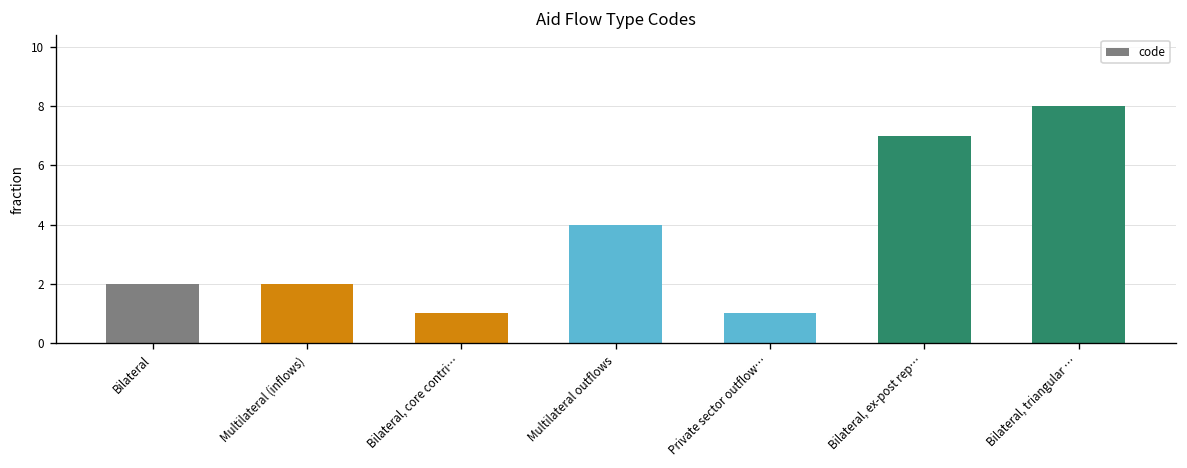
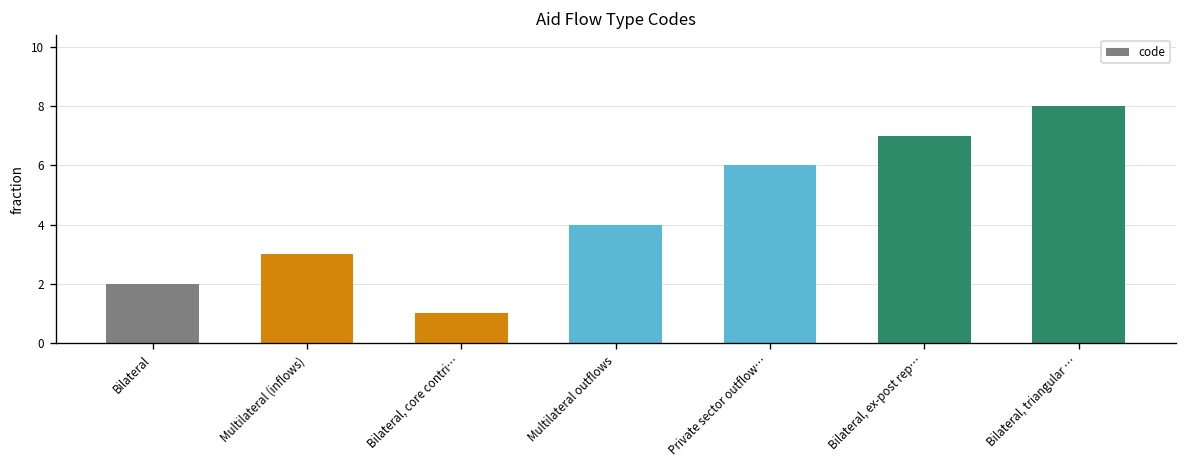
Multilateral (inflows): 2 -> 3
Private sector outflow…: 1 -> 6
